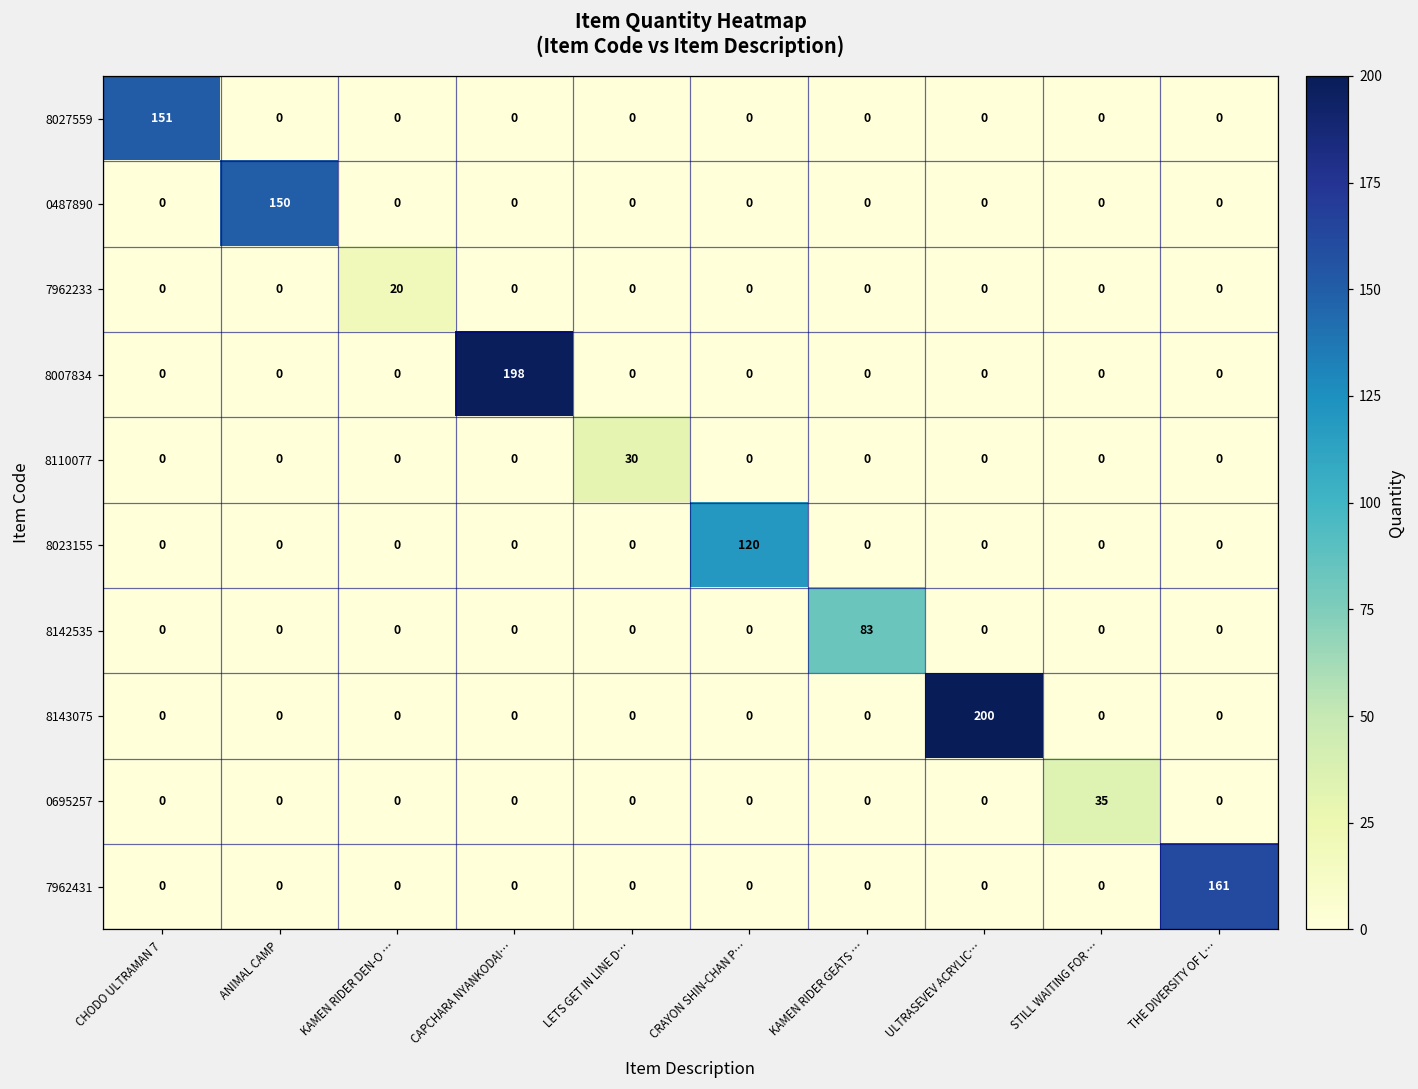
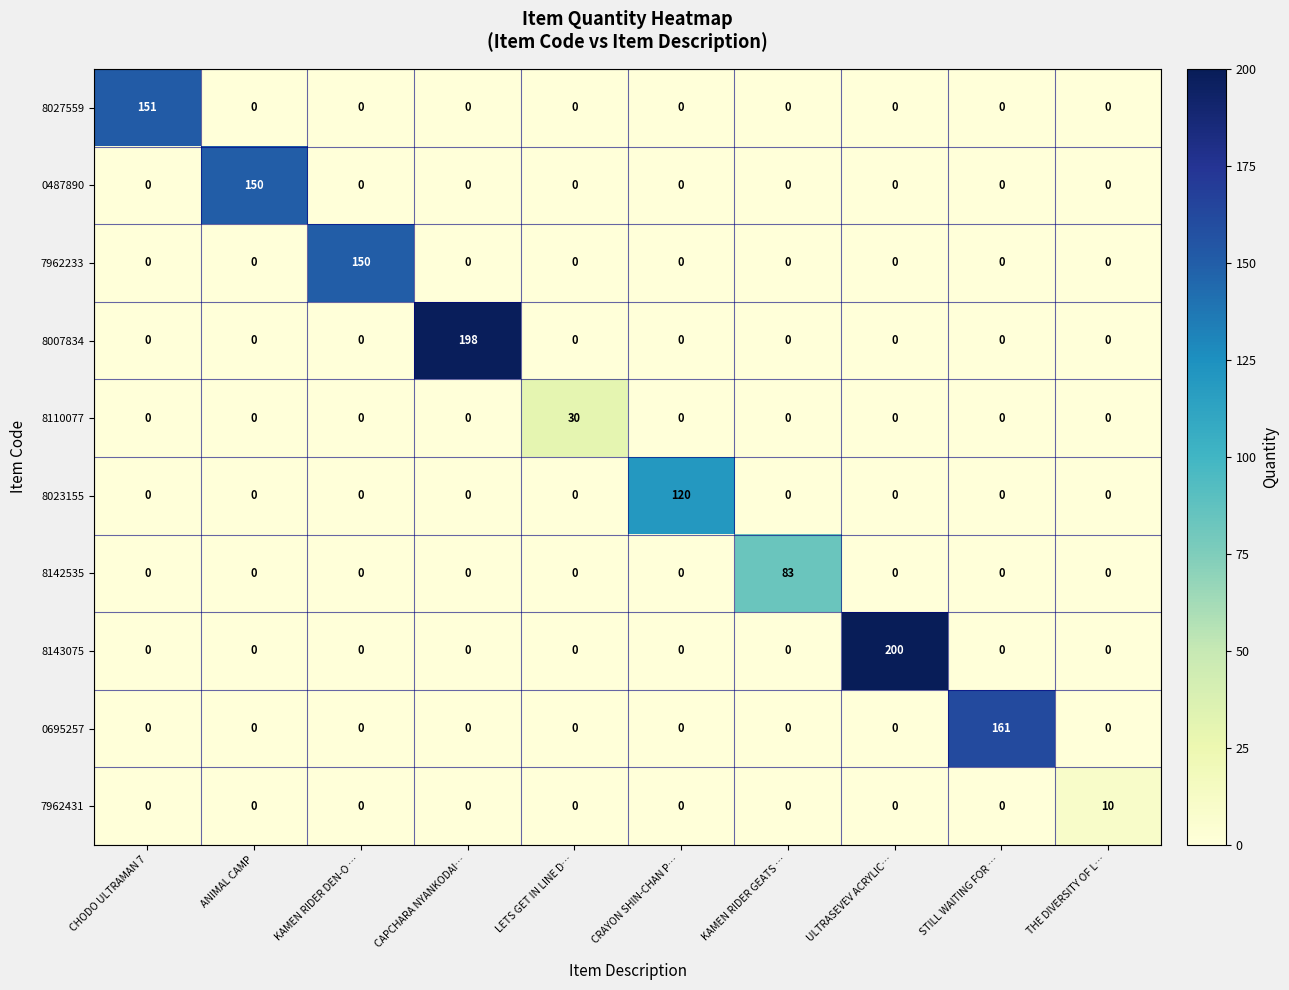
7962233, KAMEN RIDER DEN-O …: 20 -> 150
0695257, STILL WAITING FOR …: 35 -> 161
7962431, THE DIVERSITY OF L…: 161 -> 10
